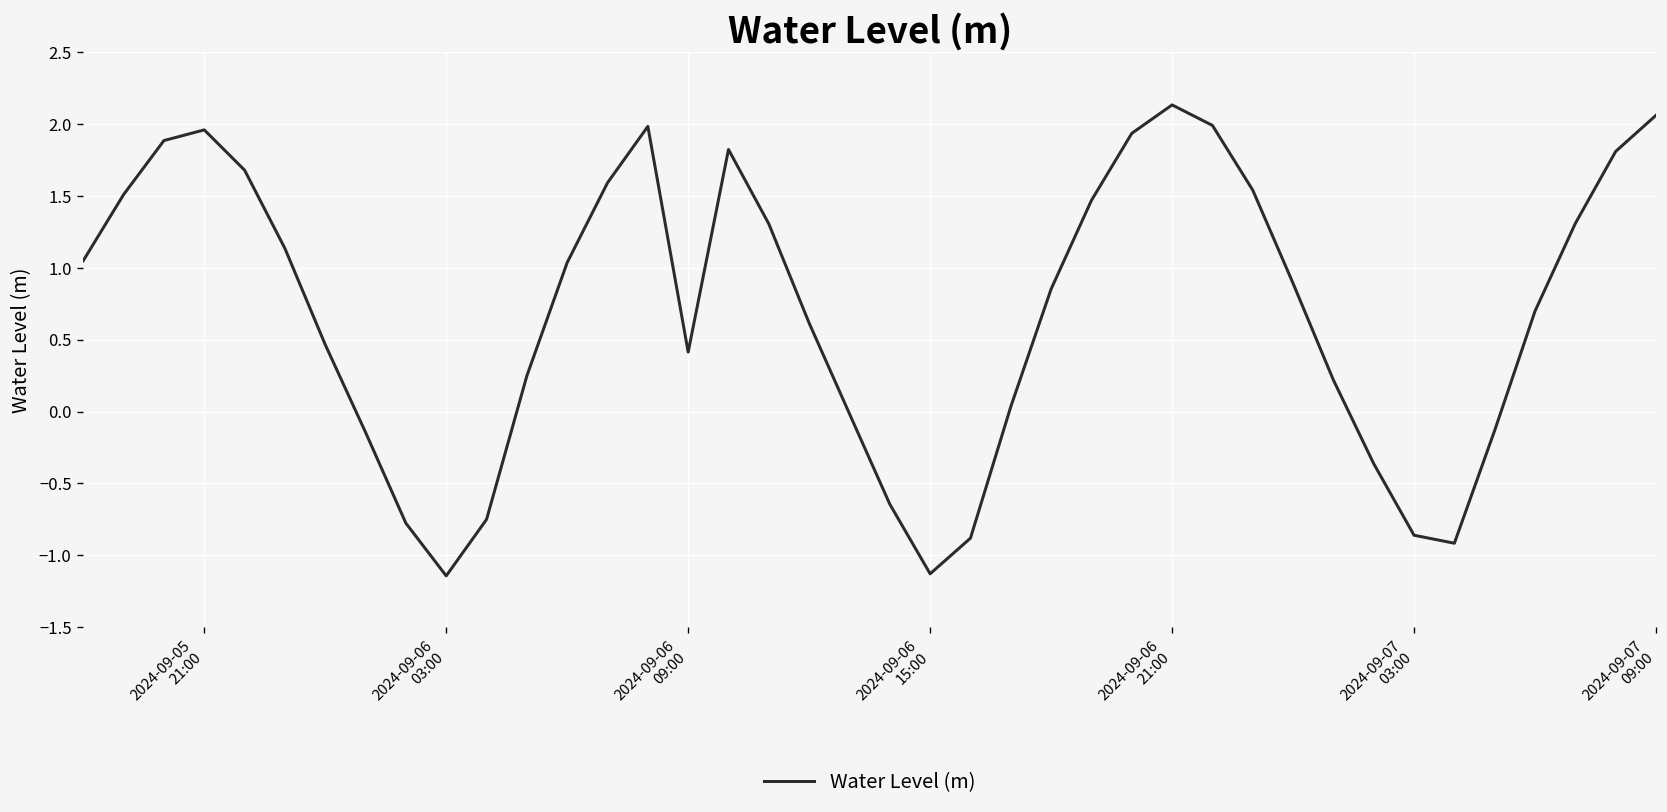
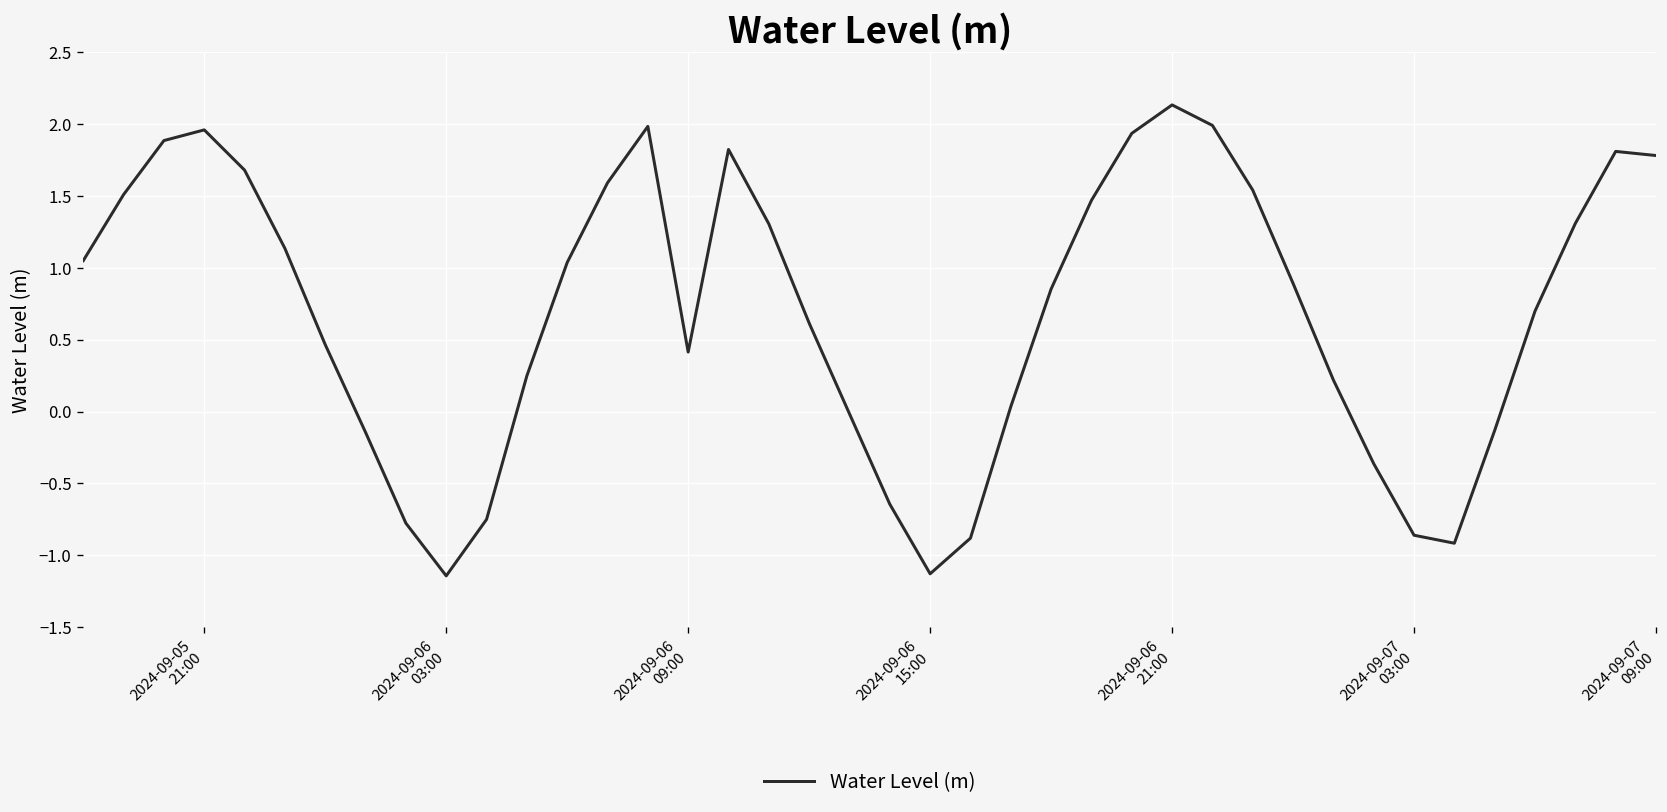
2024-09-07 09:00: 2.06 -> 1.78
